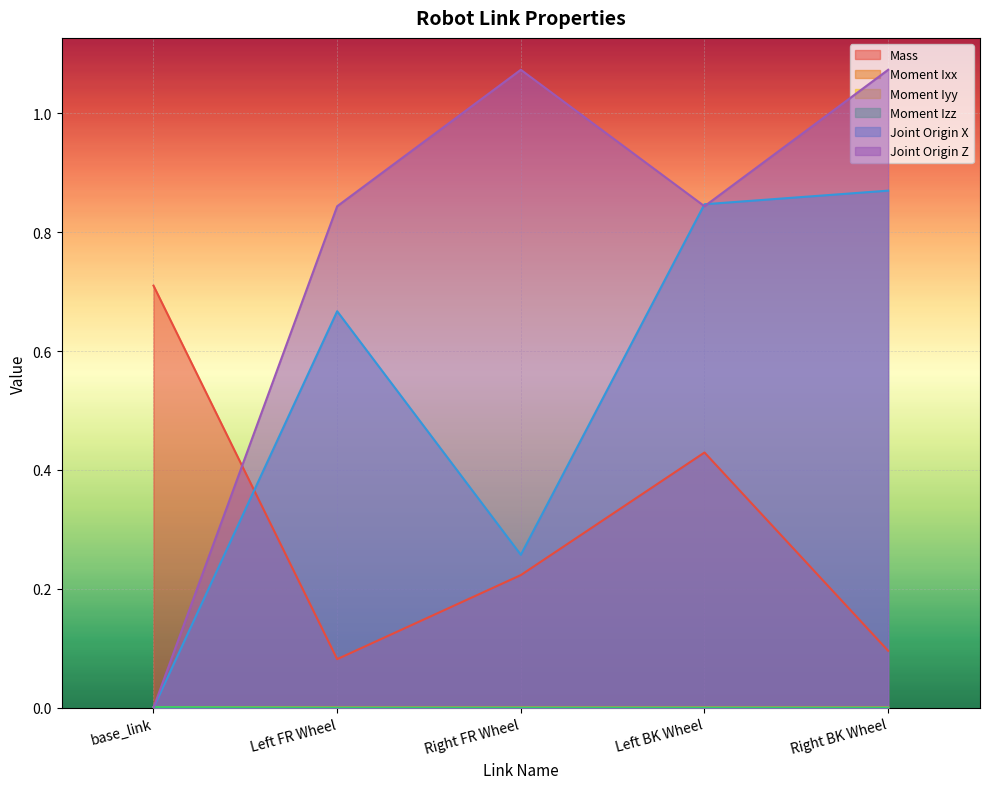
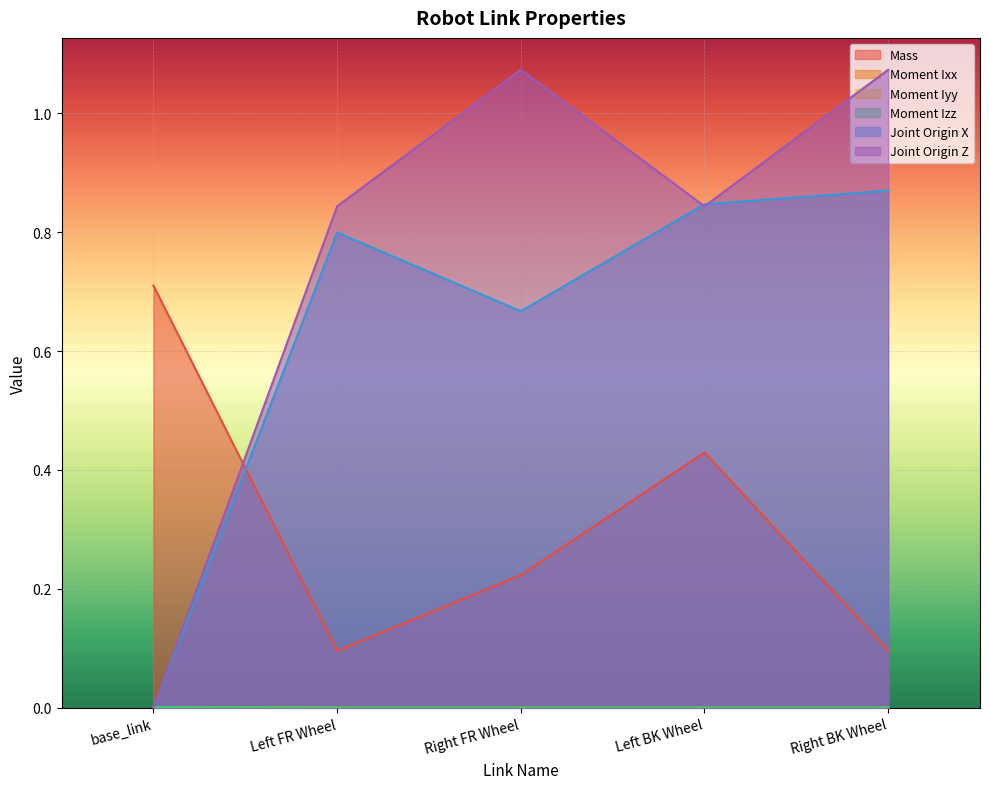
Mass, Left FR Wheel: 0.08 -> 0.10
Joint Origin X, Left FR Wheel: 0.67 -> 0.80
Joint Origin X, Right FR Wheel: 0.26 -> 0.67
